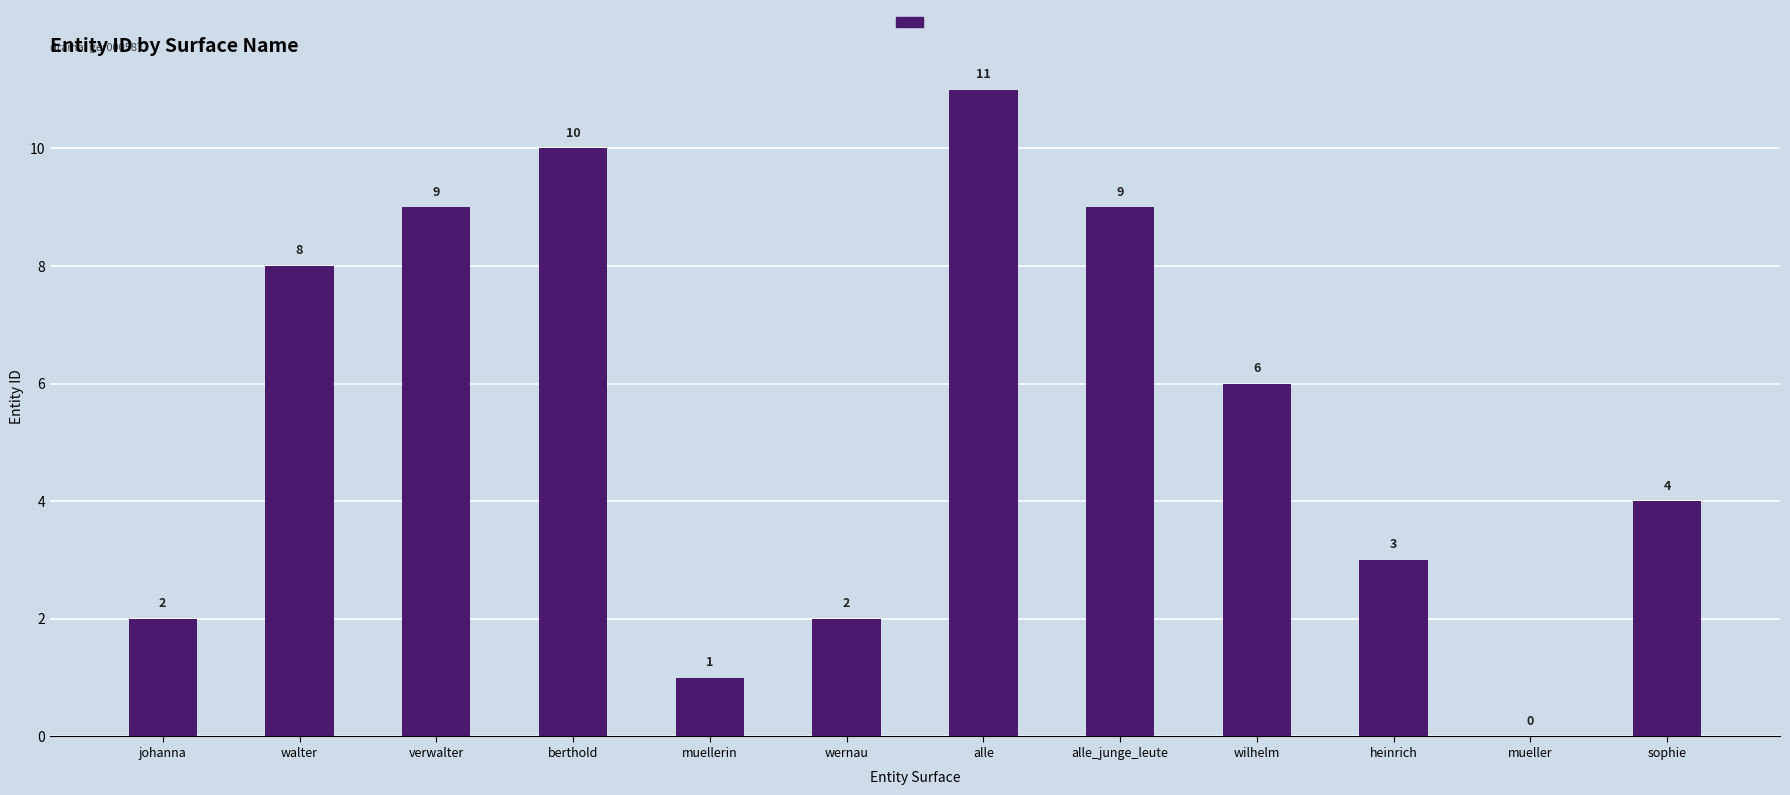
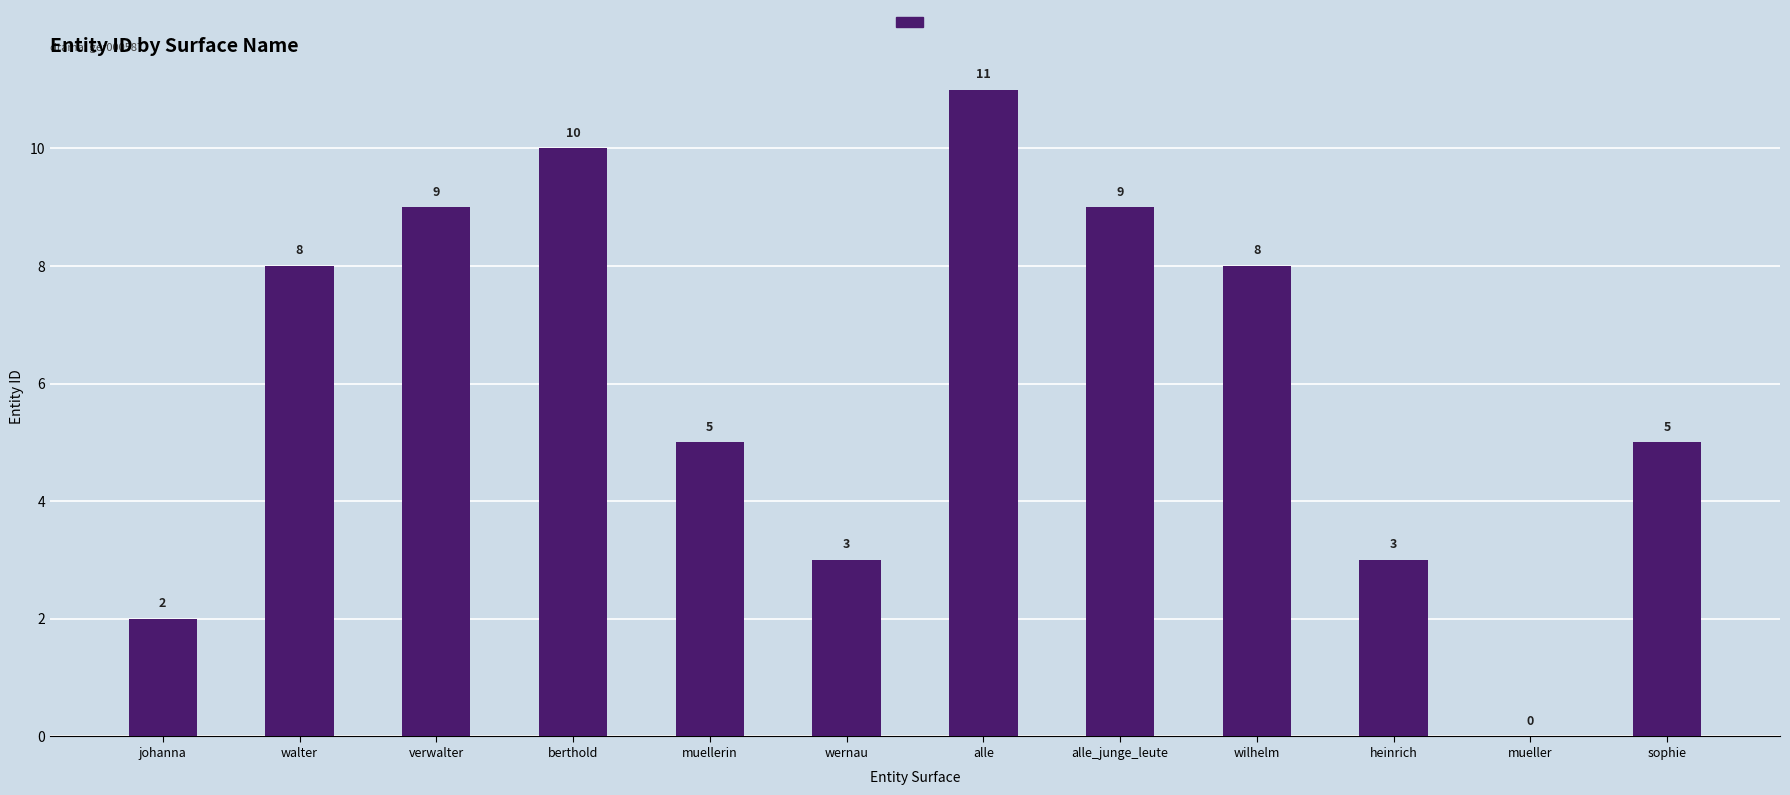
muellerin: 1 -> 5
wernau: 2 -> 3
wilhelm: 6 -> 8
sophie: 4 -> 5
